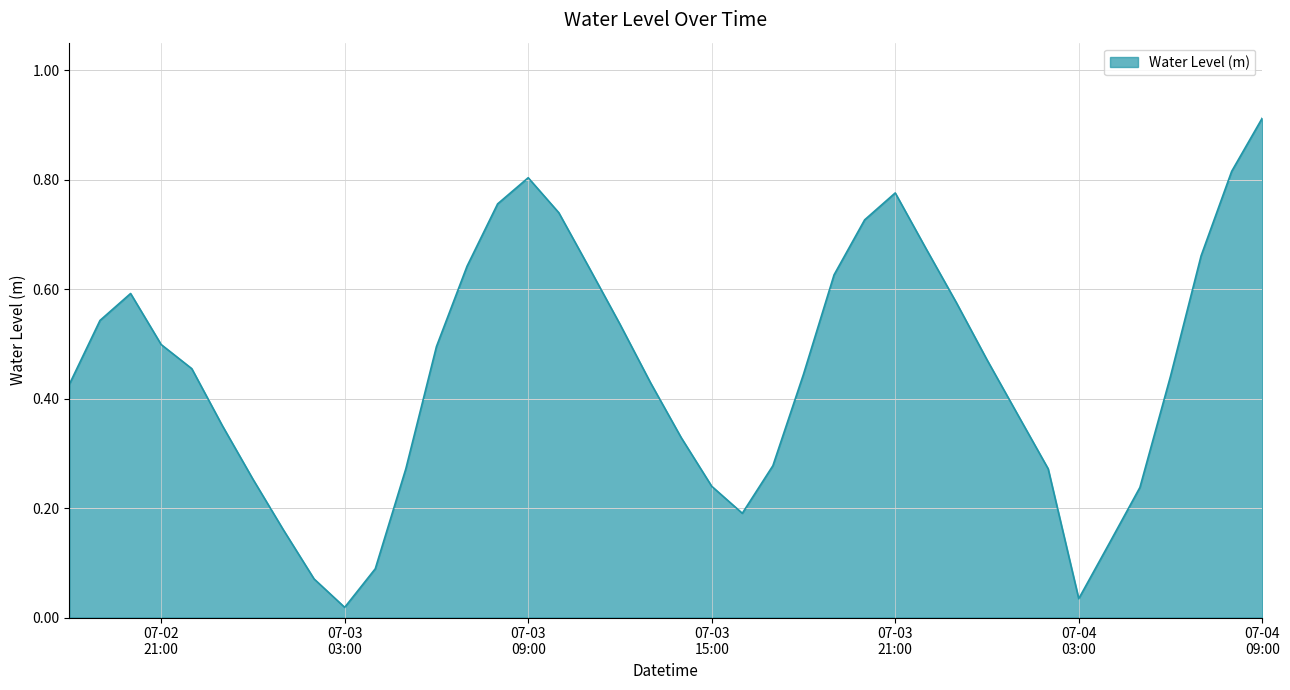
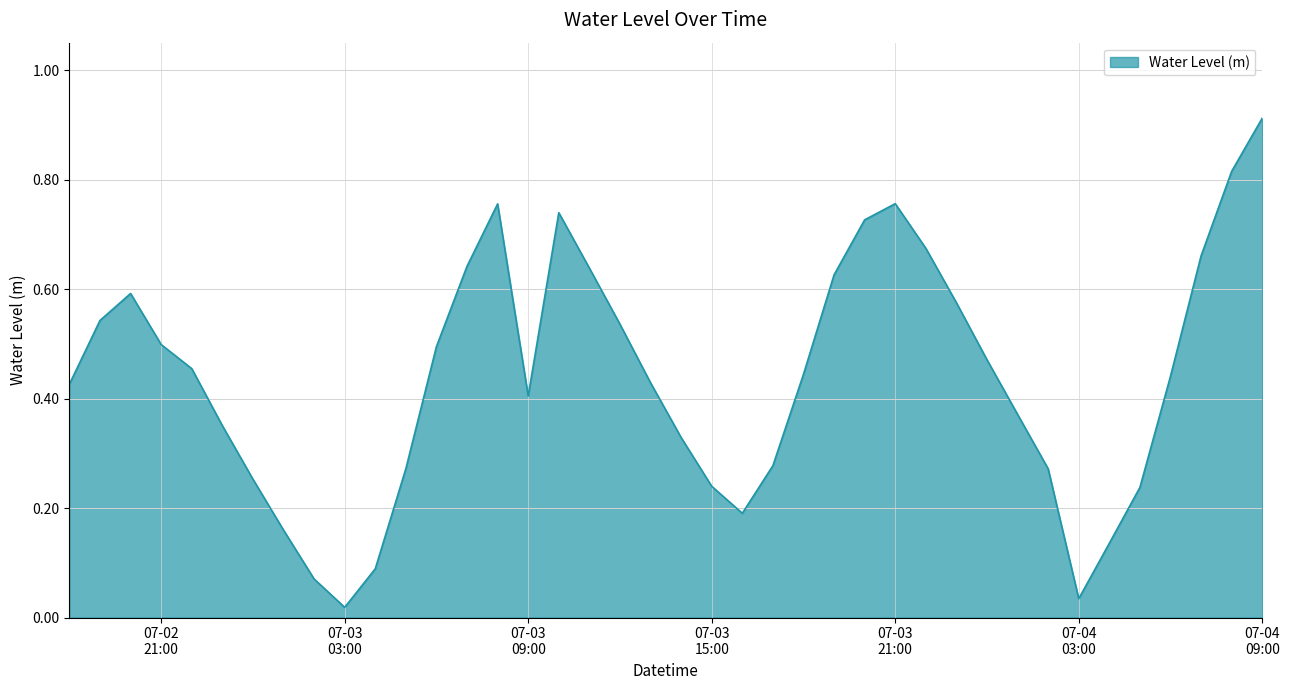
07-03 09:00: 0.80 -> 0.40
07-03 21:00: 0.78 -> 0.76
